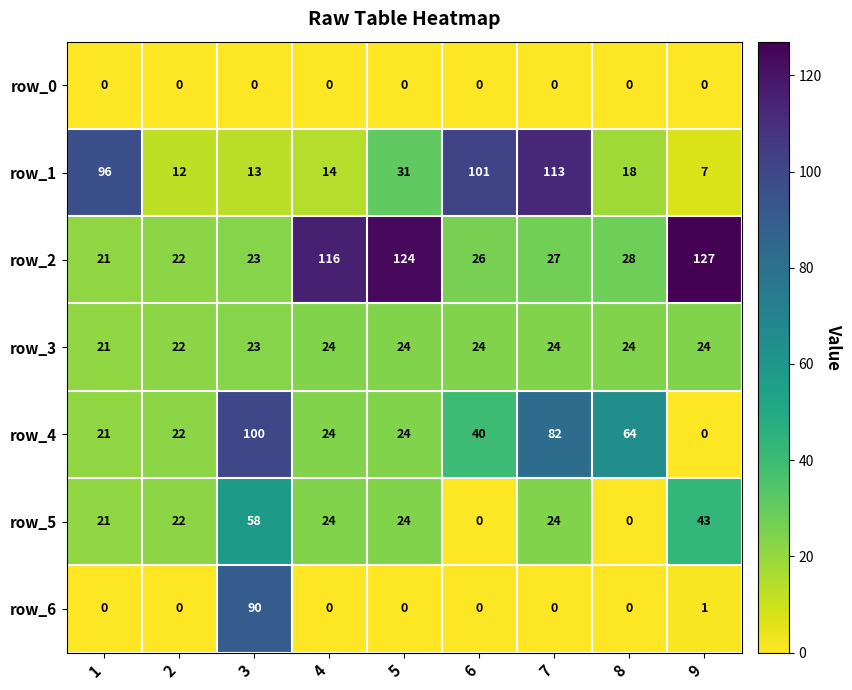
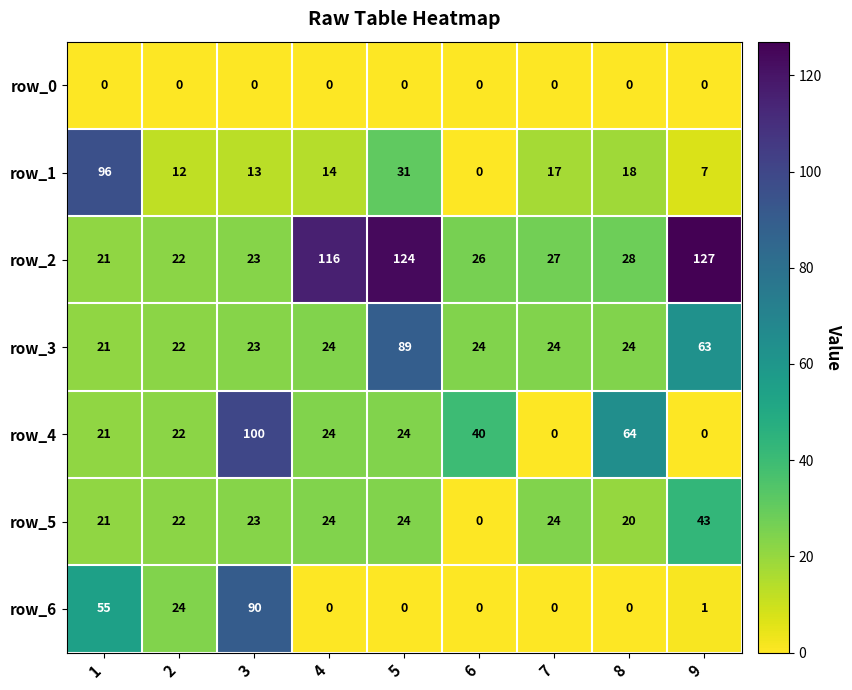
row_1, 6: 101 -> 0
row_1, 7: 113 -> 17
row_3, 5: 24 -> 89
row_3, 9: 24 -> 63
row_4, 7: 82 -> 0
row_5, 3: 58 -> 23
row_5, 8: 0 -> 20
row_6, 1: 0 -> 55
row_6, 2: 0 -> 24
